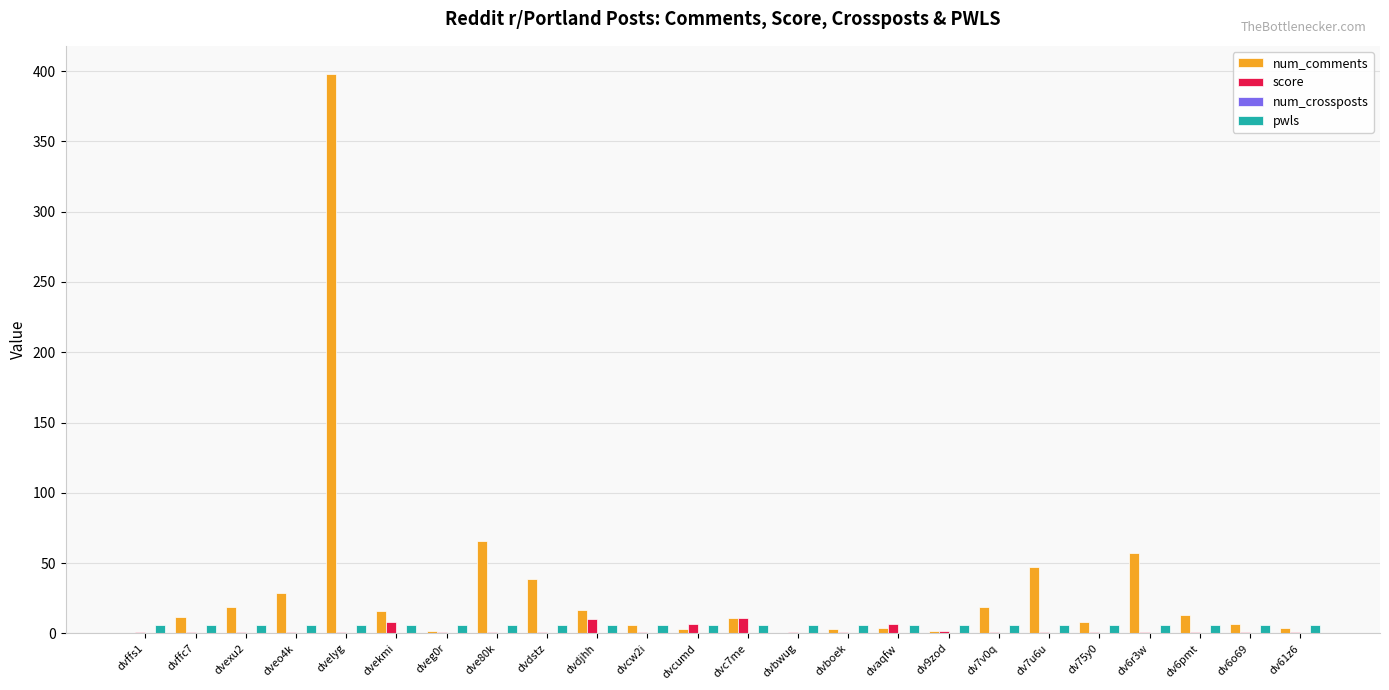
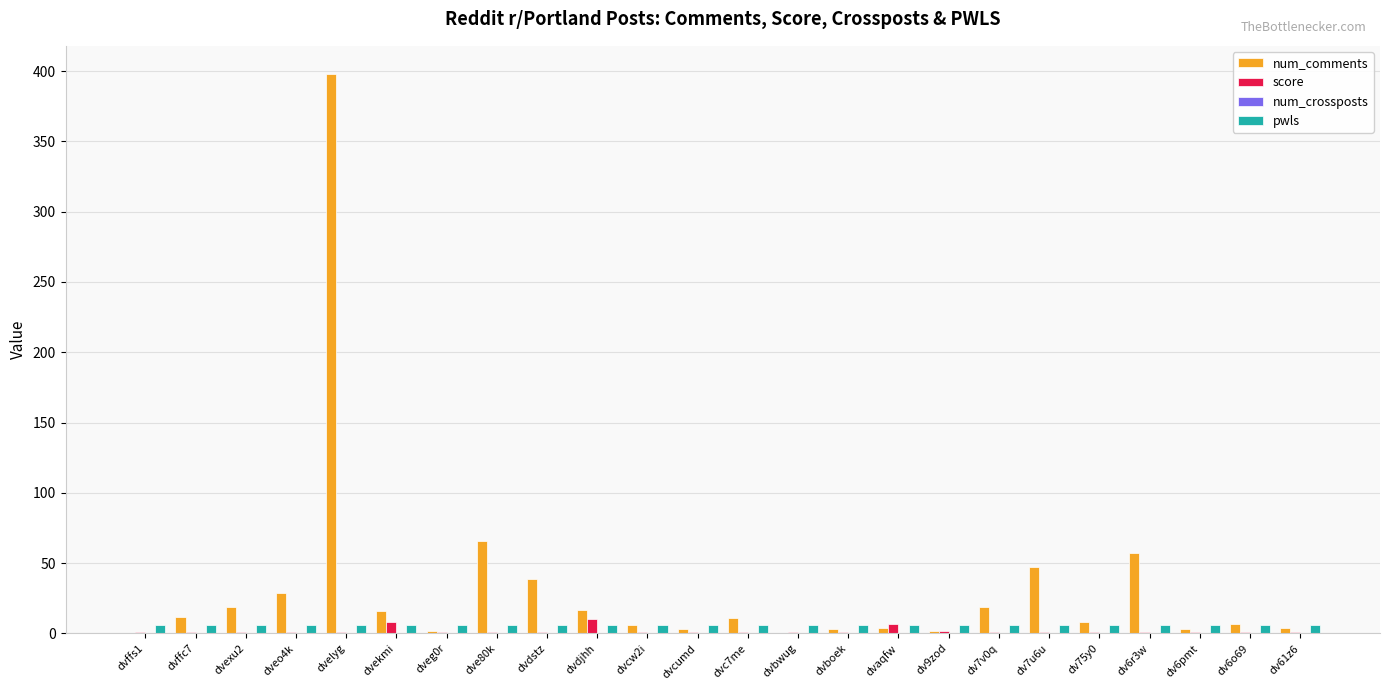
score, dvcumd: 7 -> 1
score, dvc7me: 11 -> 1
num_comments, dv6pmt: 13 -> 3
